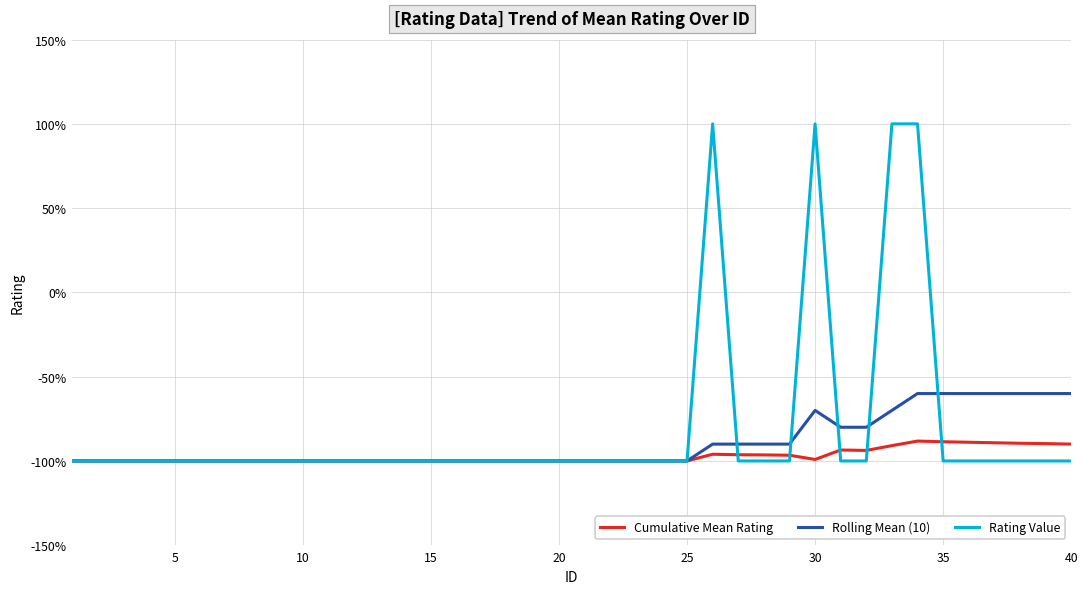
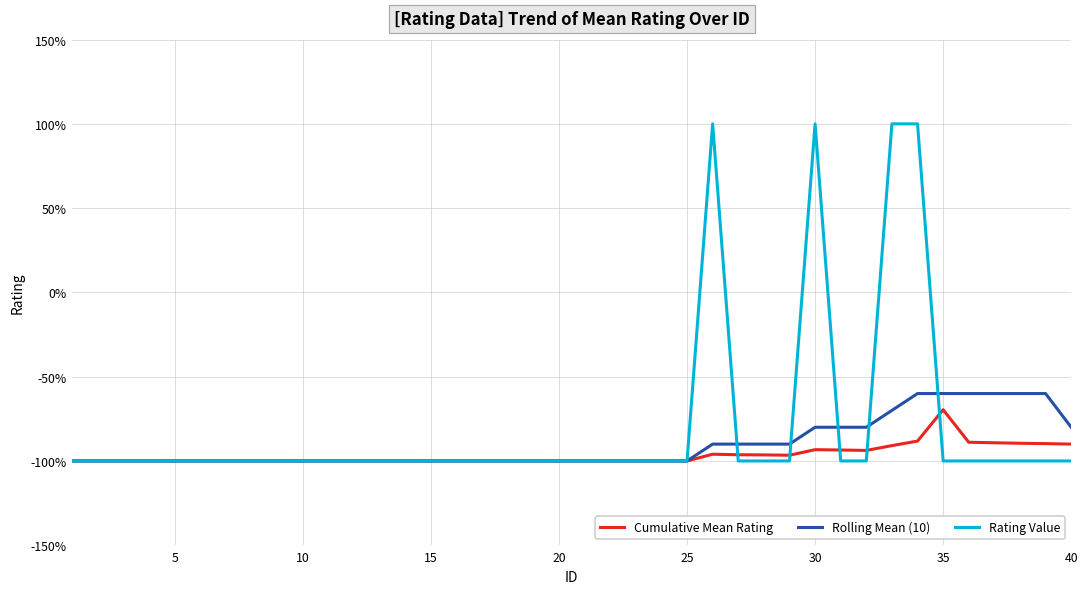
Cumulative Mean Rating, 30: -99% -> -93%
Rolling Mean (10), 30: -70% -> -80%
Cumulative Mean Rating, 35: -89% -> -70%
Rolling Mean (10), 40: -60% -> -80%
